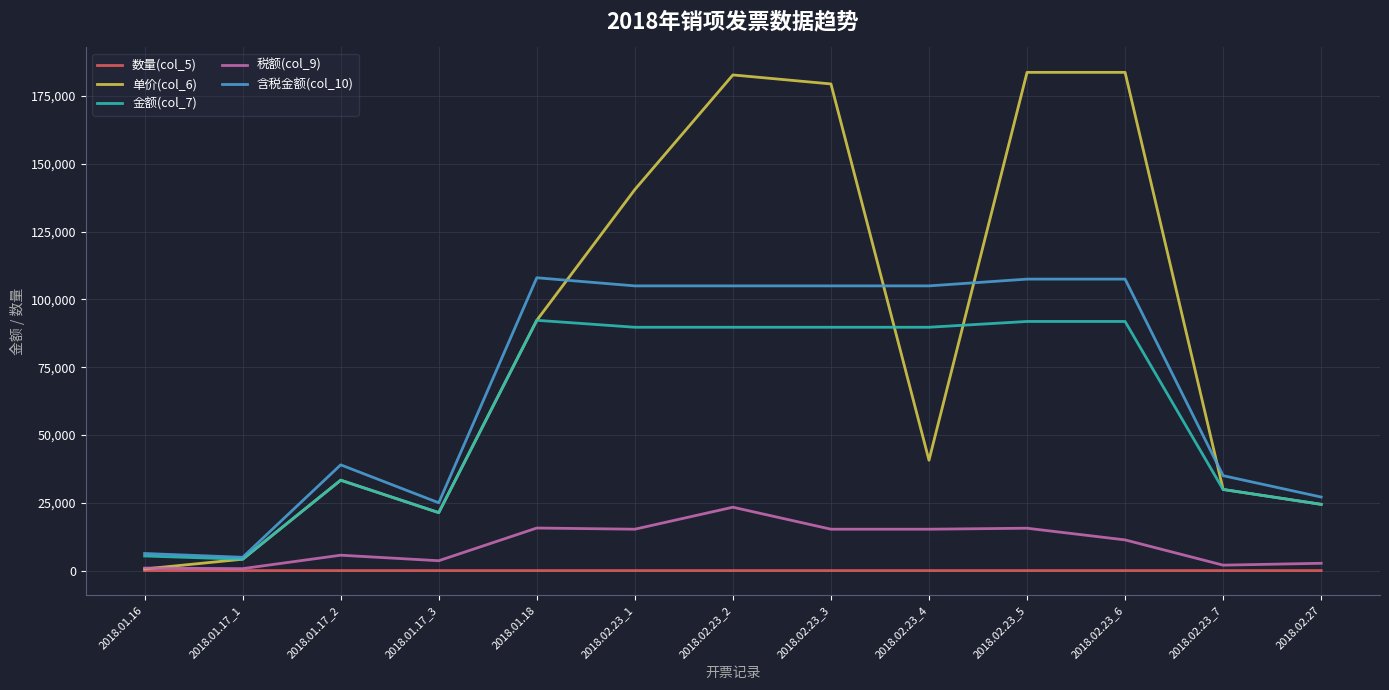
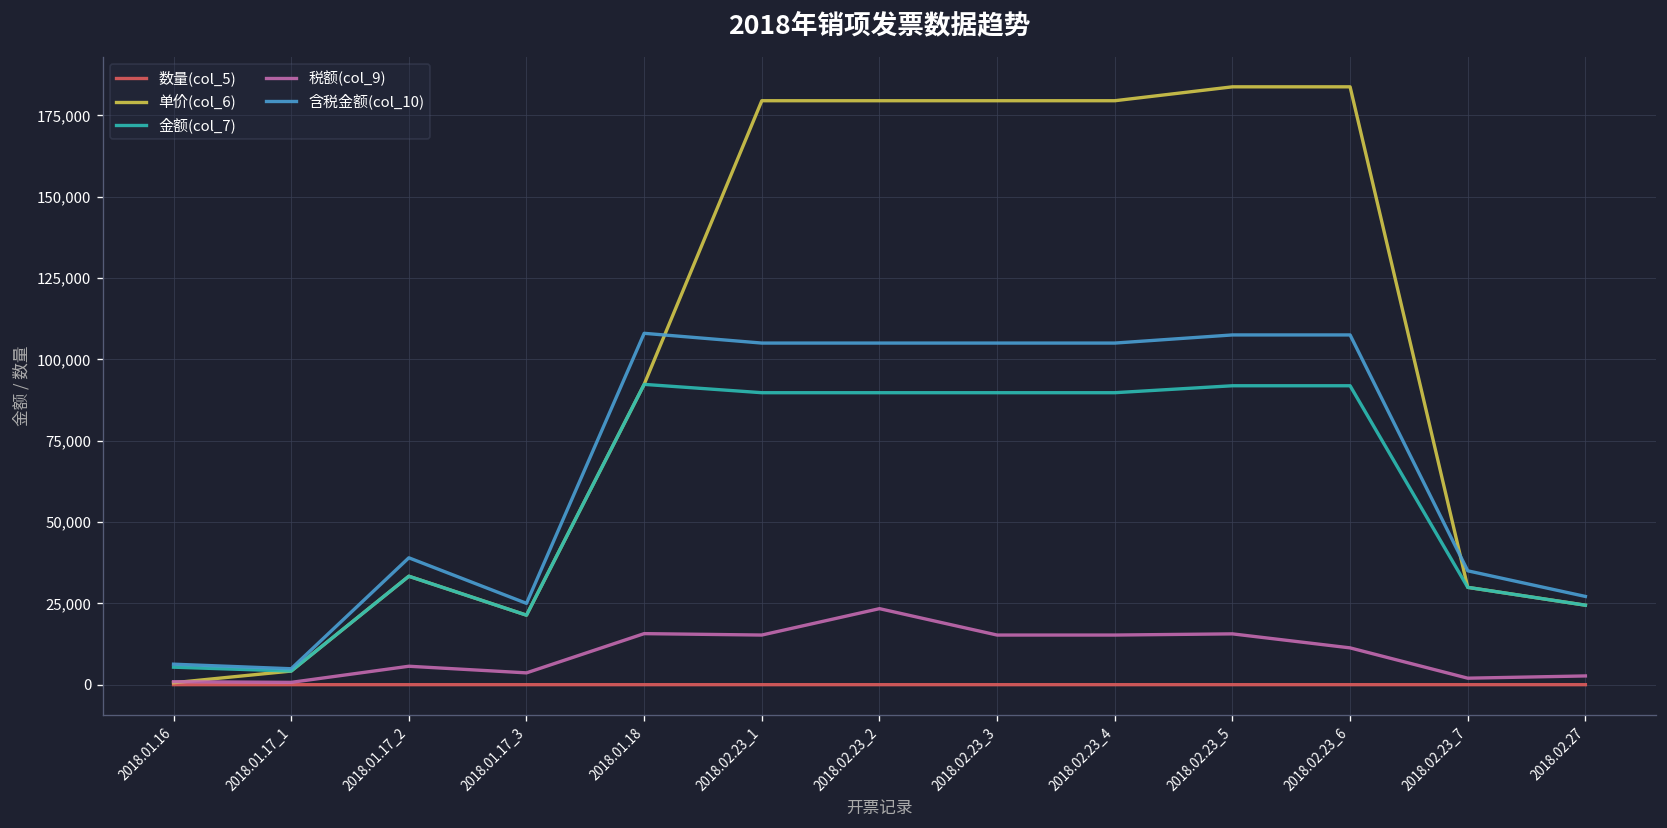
单价(col_6), 2018.02.23_1: 141,000 -> 179,000
单价(col_6), 2018.02.23_2: 183,000 -> 179,000
单价(col_6), 2018.02.23_4: 41,000 -> 179,000
